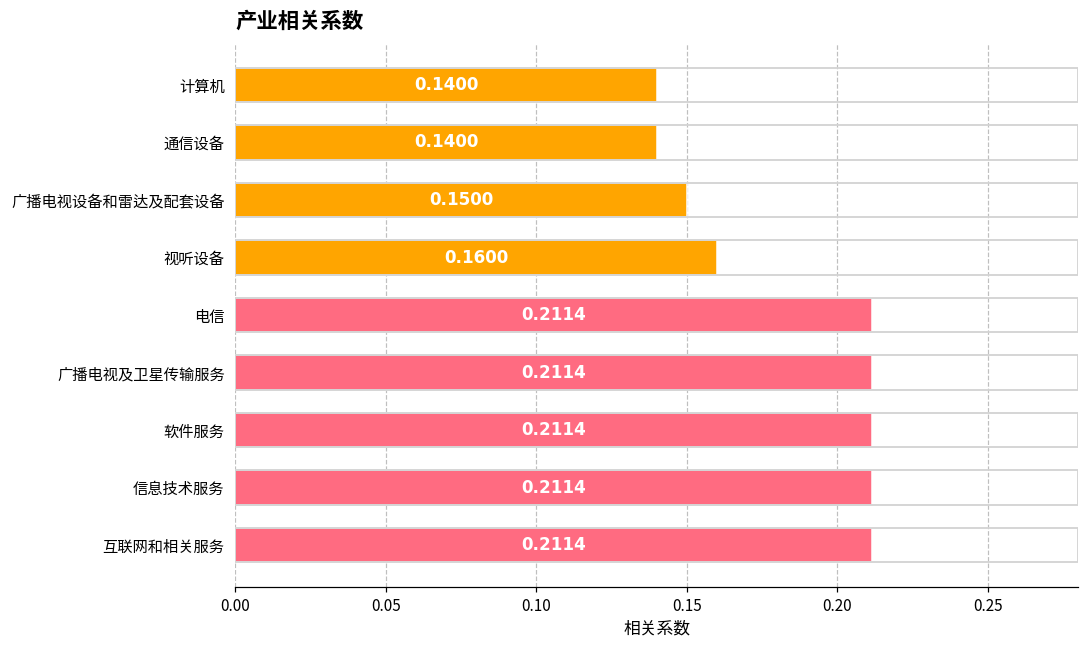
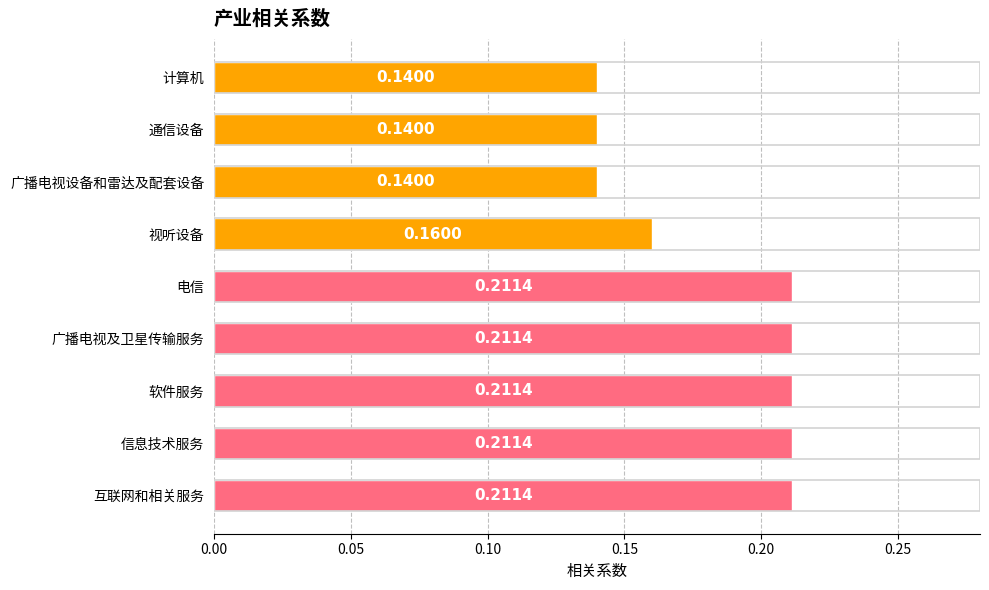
广播电视设备和雷达及配套设备: 0.1500 -> 0.1400
